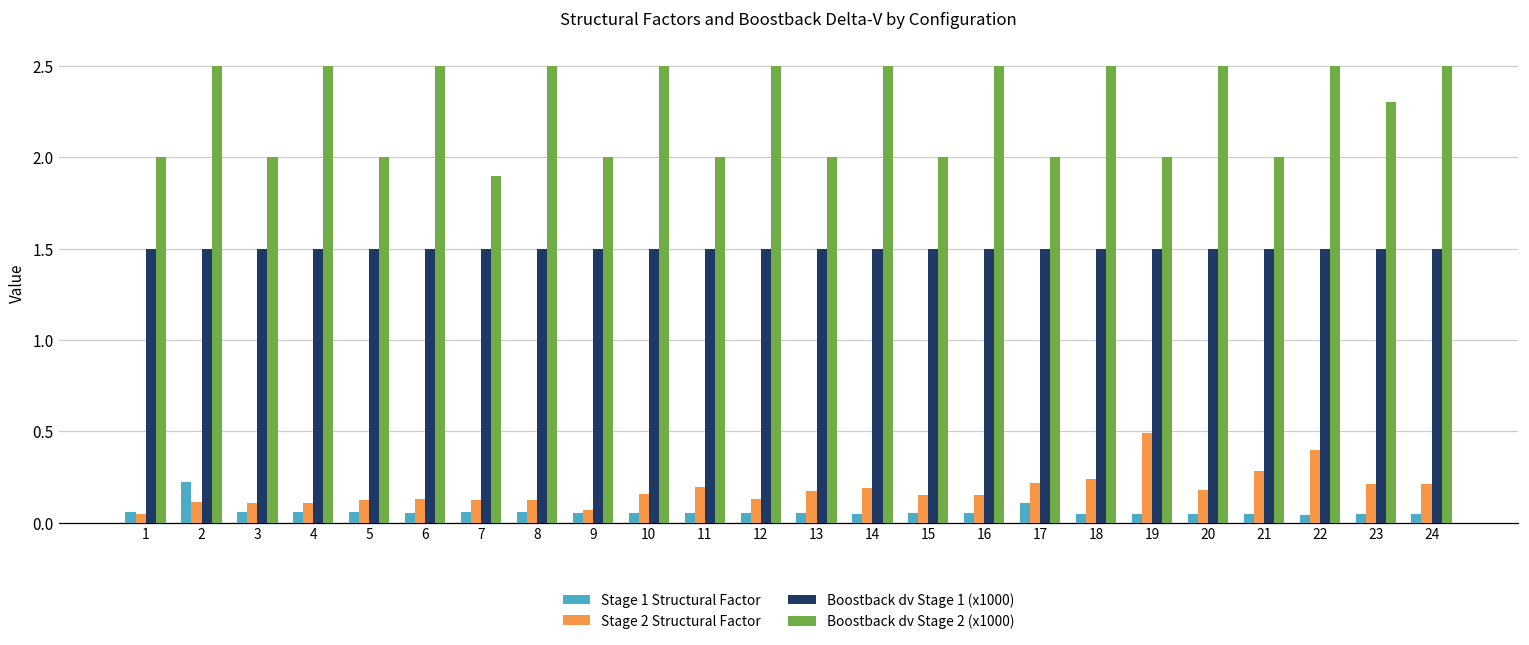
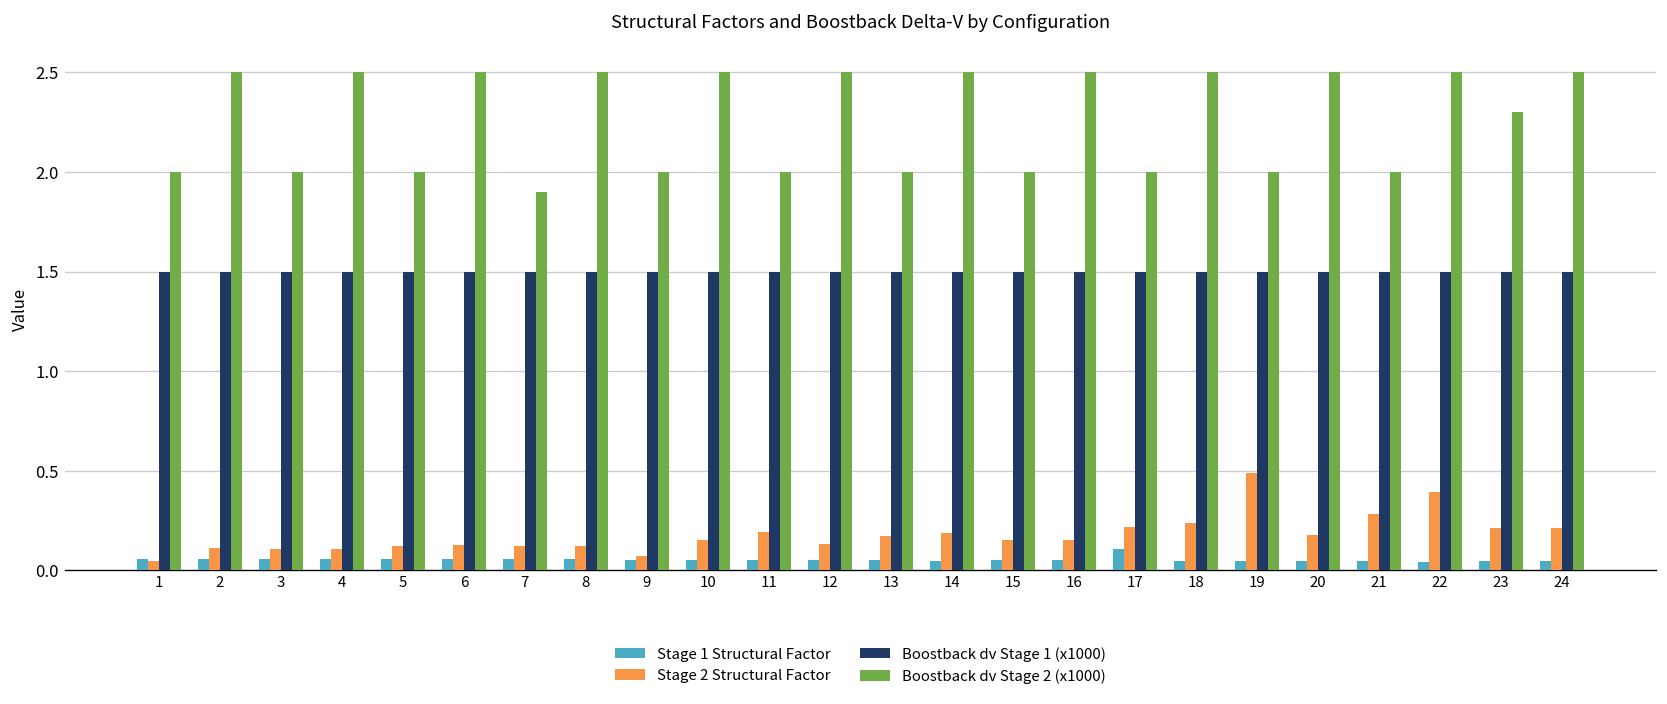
Stage 1 Structural Factor, 2: 0.22 -> 0.06
